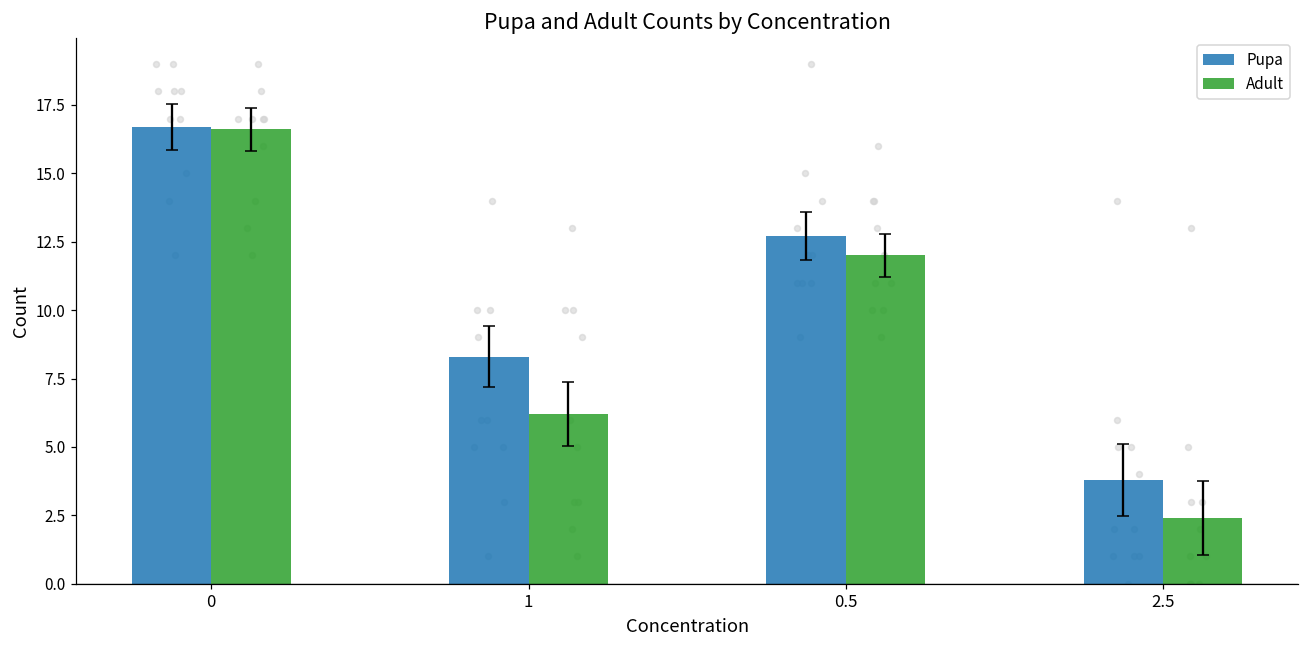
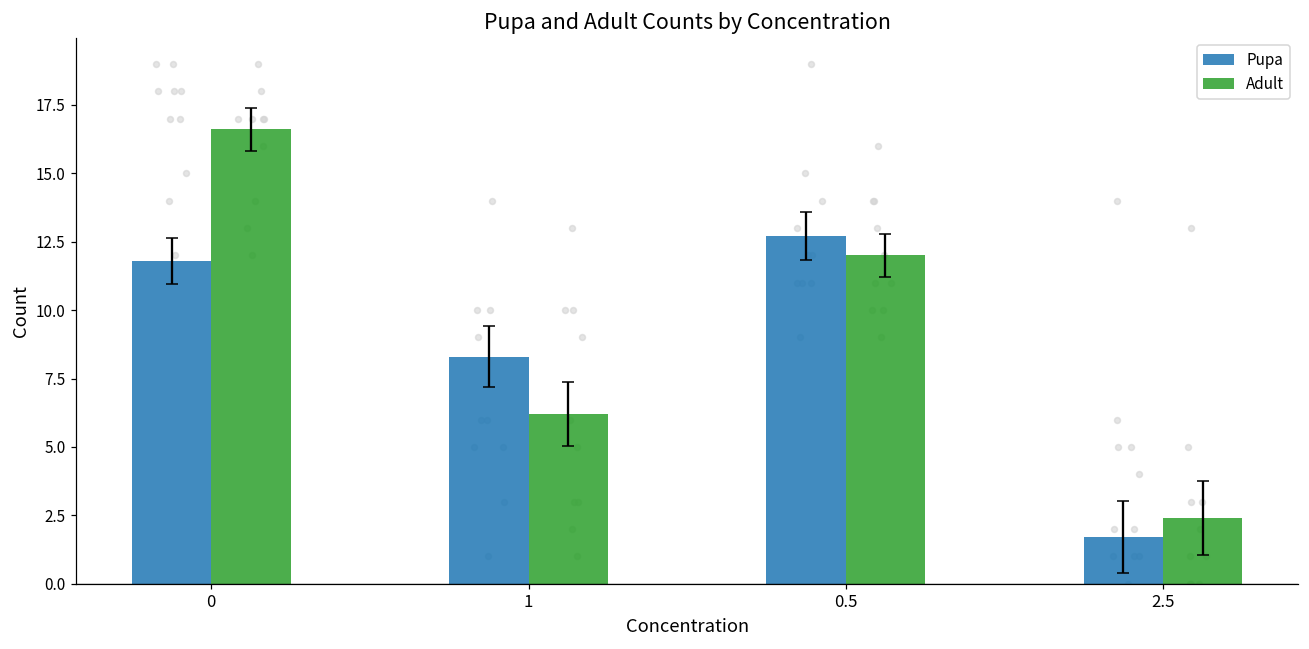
Pupa, 0: 16.7 -> 11.8
Pupa, 2.5: 3.8 -> 1.7
